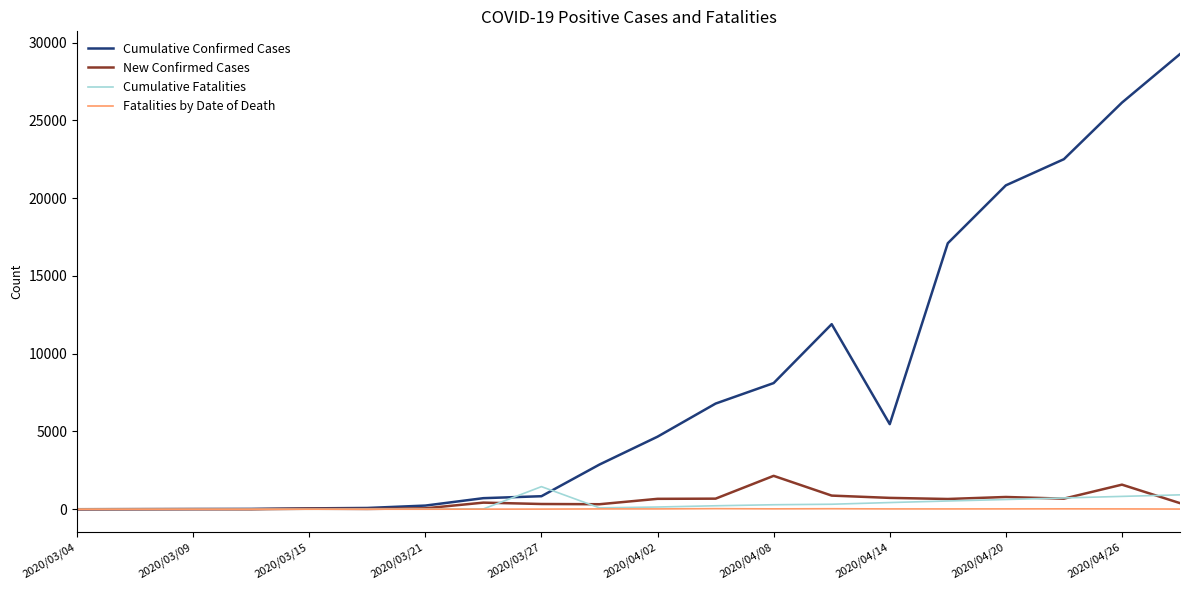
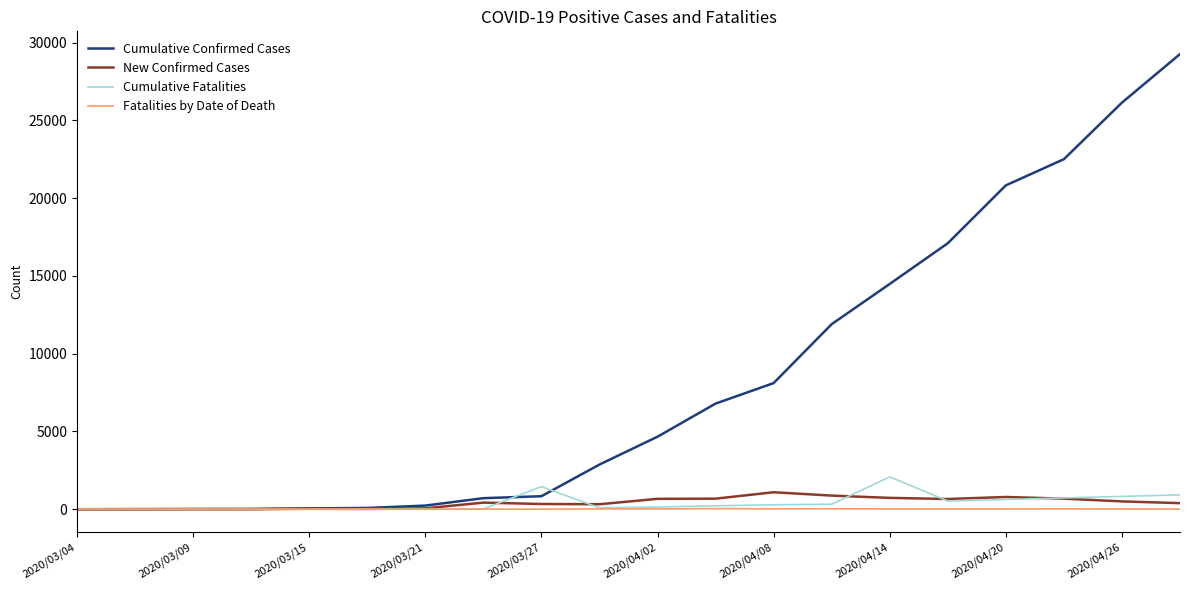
New Confirmed Cases, 2020/04/08: 2100 -> 1100
Cumulative Confirmed Cases, 2020/04/14: 5500 -> 14500
Cumulative Fatalities, 2020/04/14: 400 -> 2100
New Confirmed Cases, 2020/04/26: 1600 -> 500
